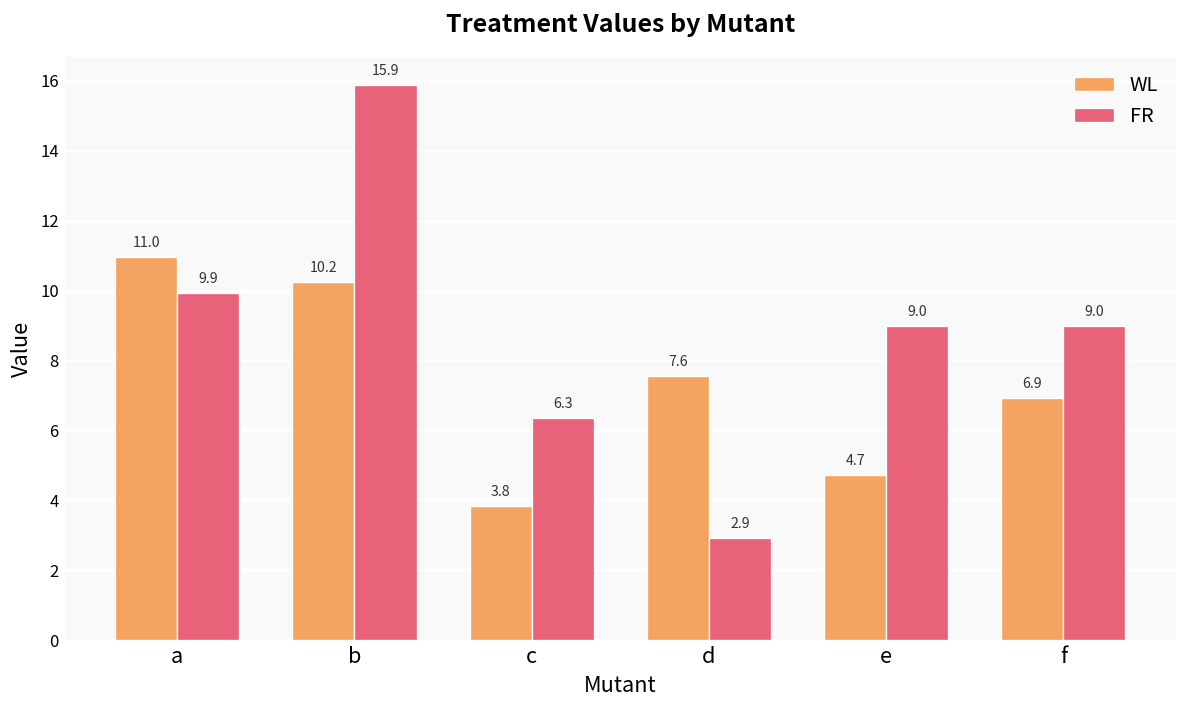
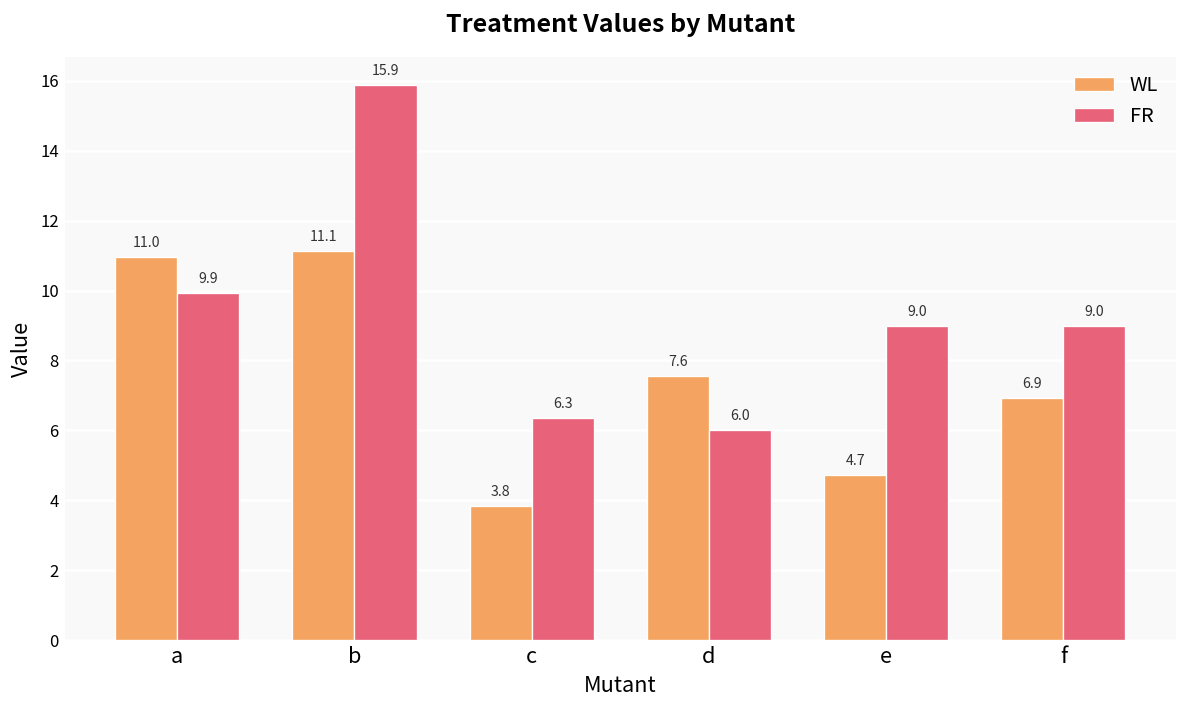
WL, b: 10.2 -> 11.1
FR, d: 2.9 -> 6.0
